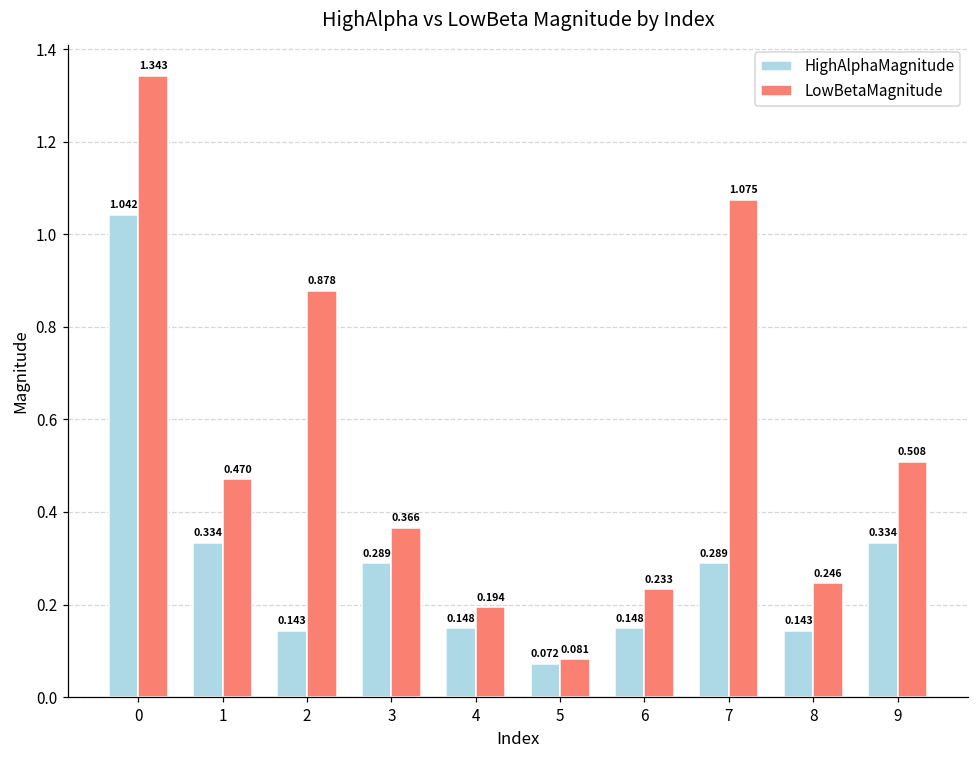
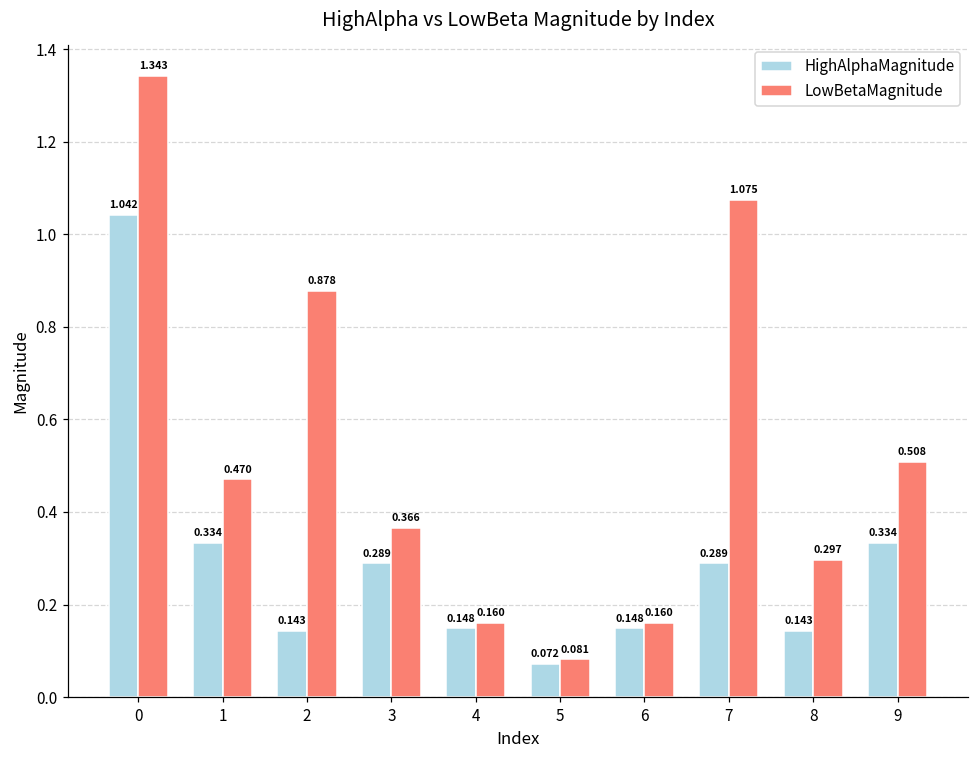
LowBetaMagnitude, 4: 0.194 -> 0.160
LowBetaMagnitude, 6: 0.233 -> 0.160
LowBetaMagnitude, 8: 0.246 -> 0.297
